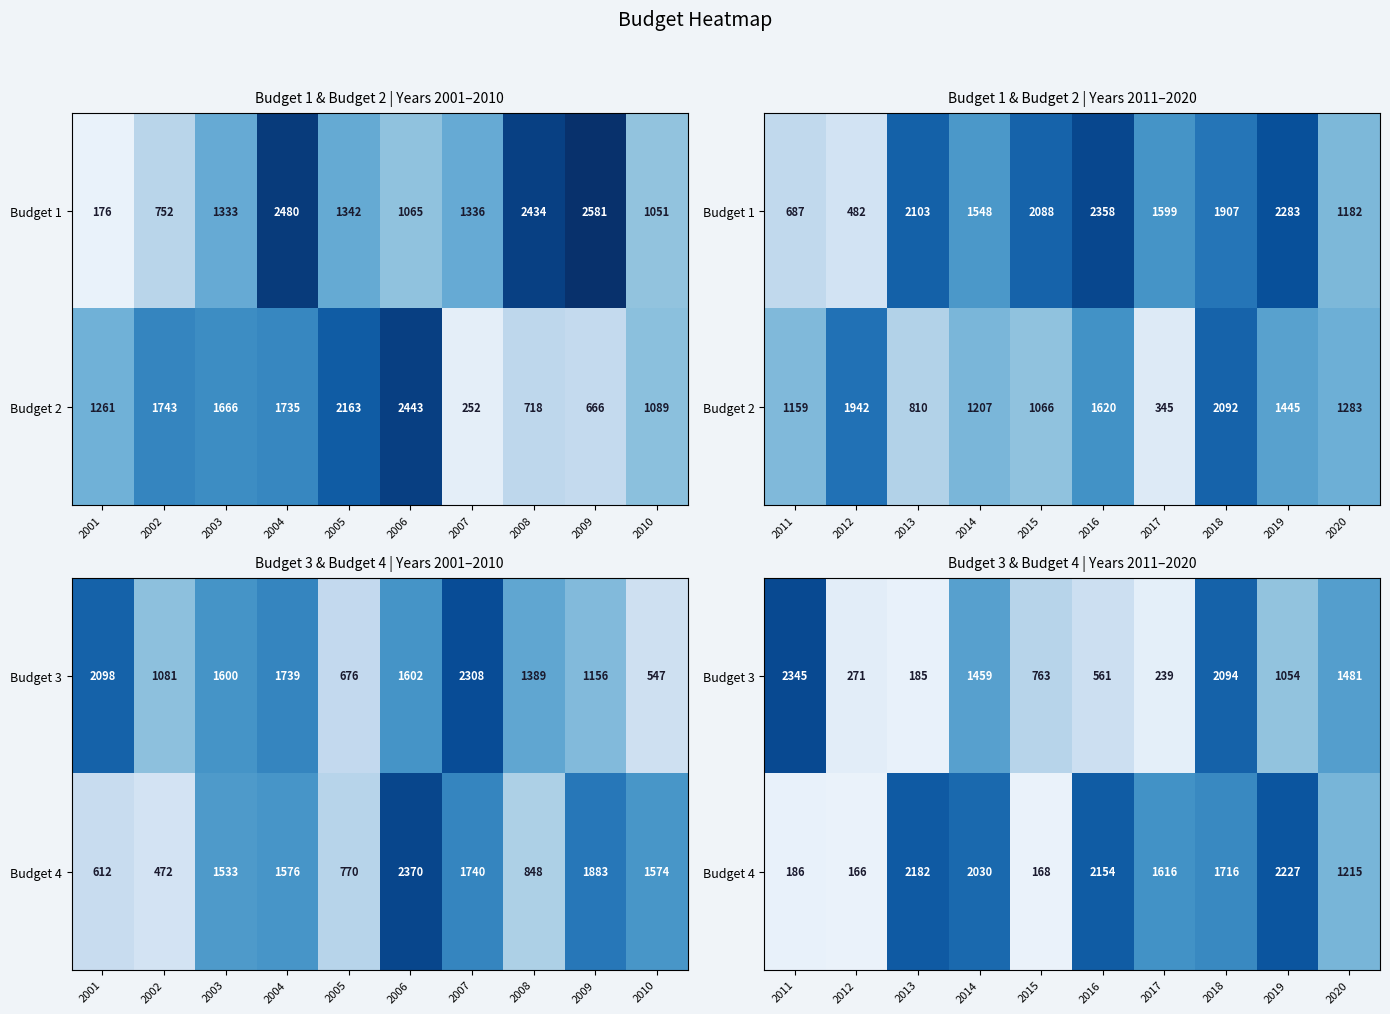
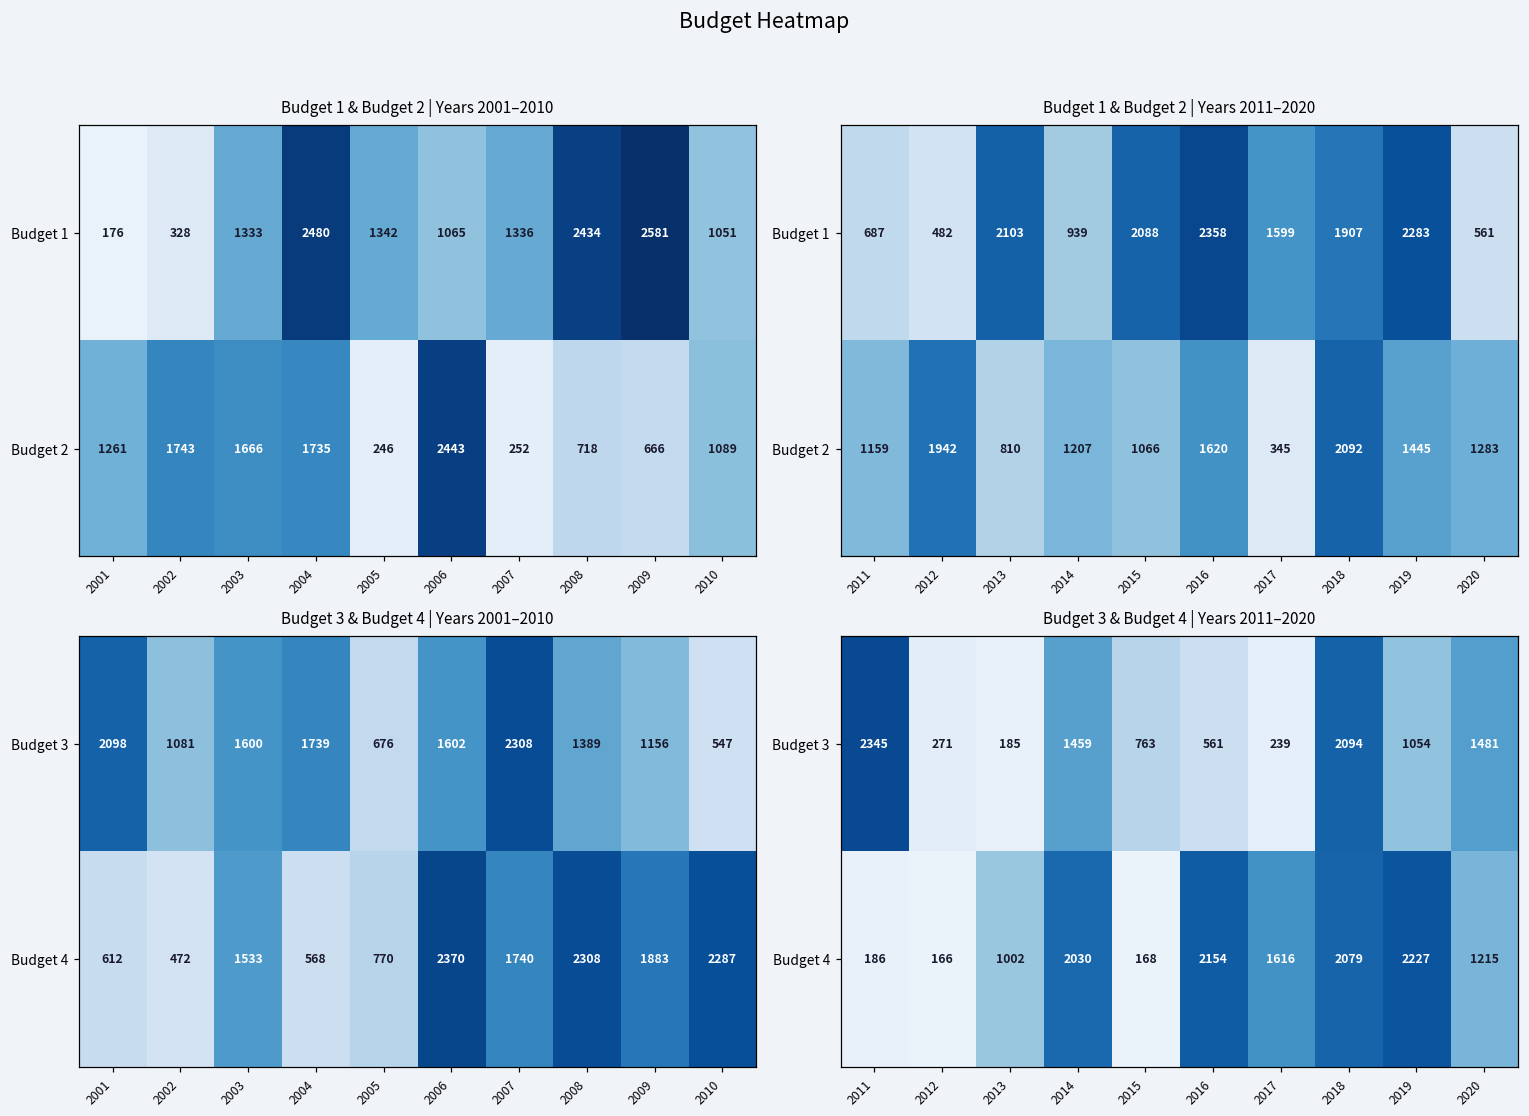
Budget 1 & Budget 2 | Years 2001–2010, Budget 1, 2002: 752 -> 328
Budget 1 & Budget 2 | Years 2001–2010, Budget 2, 2005: 2163 -> 246
Budget 1 & Budget 2 | Years 2011–2020, Budget 1, 2014: 1548 -> 939
Budget 1 & Budget 2 | Years 2011–2020, Budget 1, 2020: 1182 -> 561
Budget 3 & Budget 4 | Years 2001–2010, Budget 4, 2004: 1576 -> 568
Budget 3 & Budget 4 | Years 2001–2010, Budget 4, 2008: 848 -> 2308
Budget 3 & Budget 4 | Years 2001–2010, Budget 4, 2010: 1574 -> 2287
Budget 3 & Budget 4 | Years 2011–2020, Budget 4, 2013: 2182 -> 1002
Budget 3 & Budget 4 | Years 2011–2020, Budget 4, 2018: 1716 -> 2079
